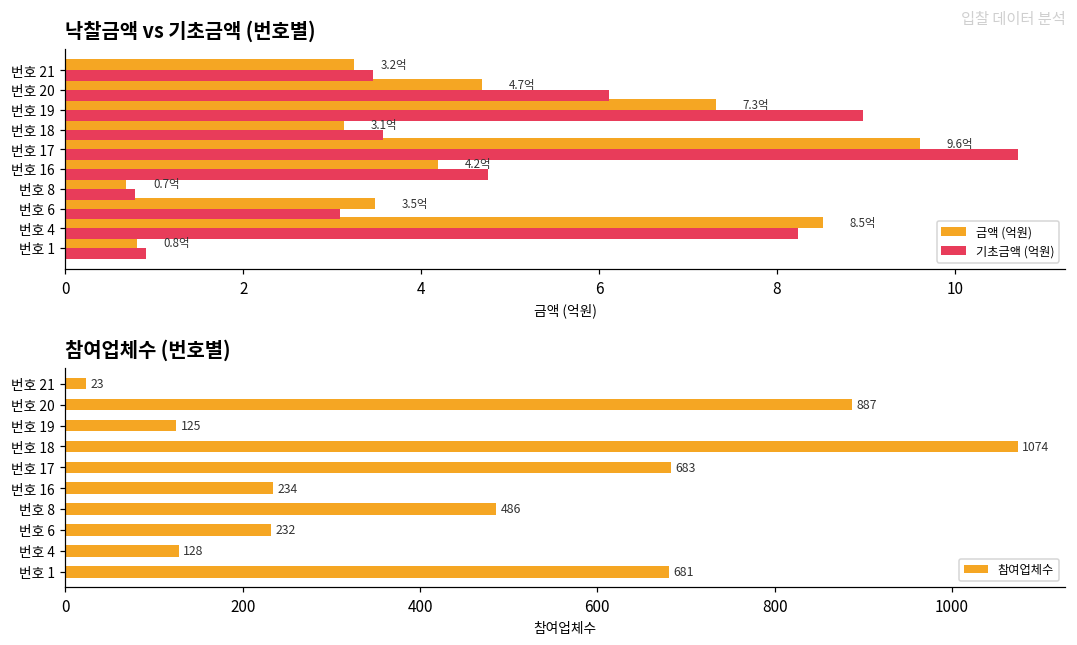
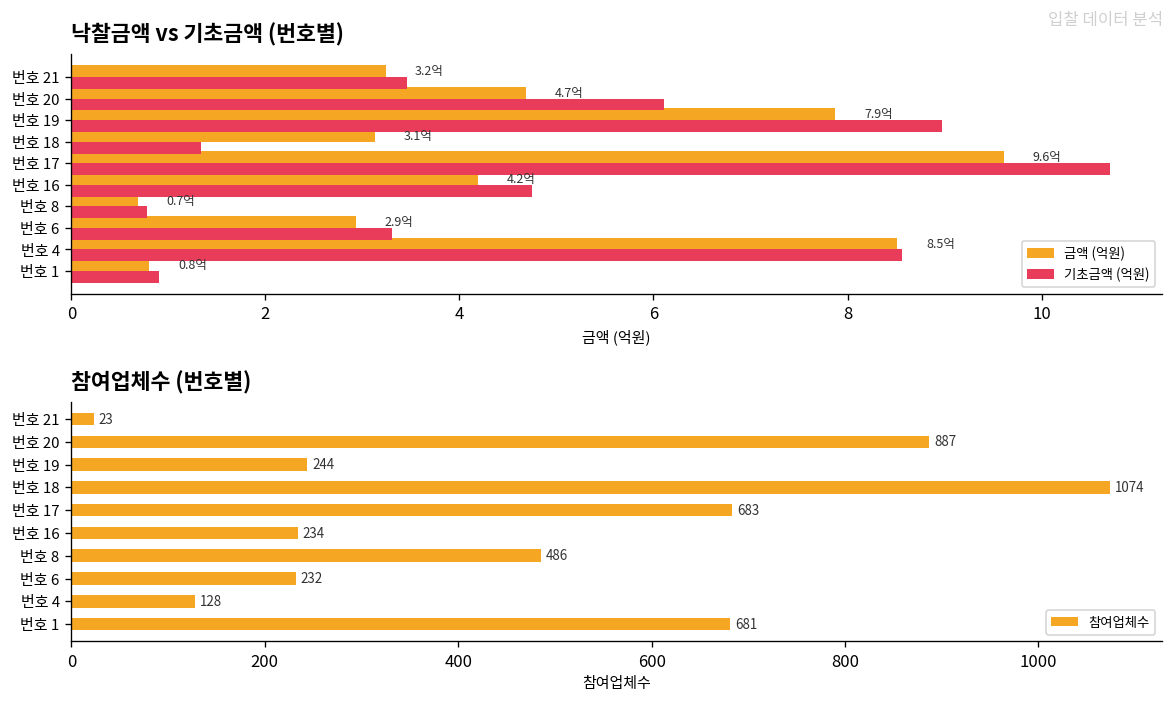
낙찰금액 vs 기초금액 (번호별), 금액 (억원), 번호 19: 7.3억 -> 7.9억
낙찰금액 vs 기초금액 (번호별), 기초금액 (억원), 번호 18: 3.6 -> 1.3
낙찰금액 vs 기초금액 (번호별), 금액 (억원), 번호 6: 3.5억 -> 2.9억
낙찰금액 vs 기초금액 (번호별), 기초금액 (억원), 번호 6: 3.1 -> 3.3
낙찰금액 vs 기초금액 (번호별), 기초금액 (억원), 번호 4: 8.2 -> 8.6
참여업체수 (번호별), 번호 19: 125 -> 244
